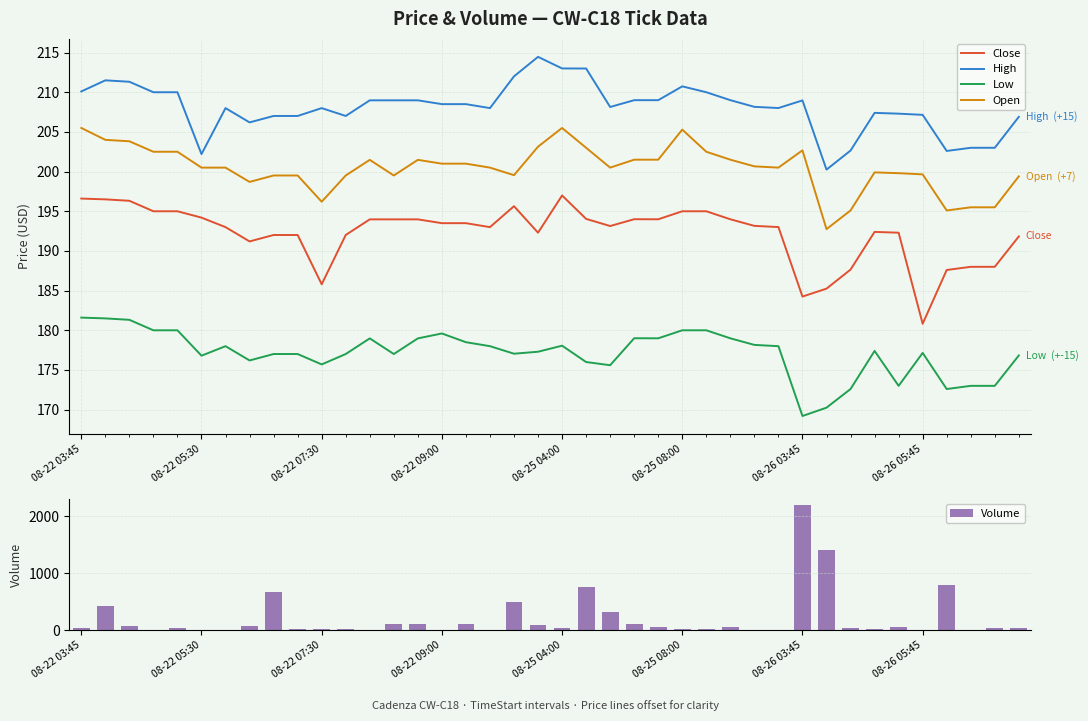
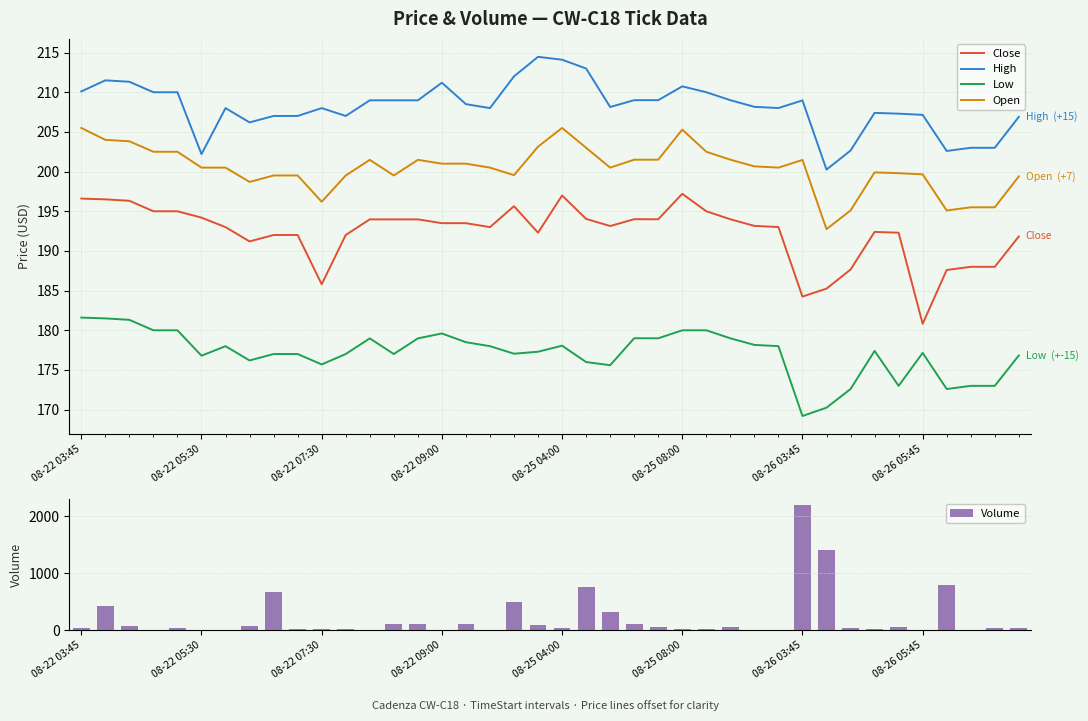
Price & Volume — CW-C18 Tick Data, High, 08-22 09:00: 209 -> 211
Price & Volume — CW-C18 Tick Data, High, 08-25 04:00: 213 -> 214
Price & Volume — CW-C18 Tick Data, Close, 08-25 08:00: 195 -> 197
Price & Volume — CW-C18 Tick Data, Open, 08-26 03:45: 203 -> 201
